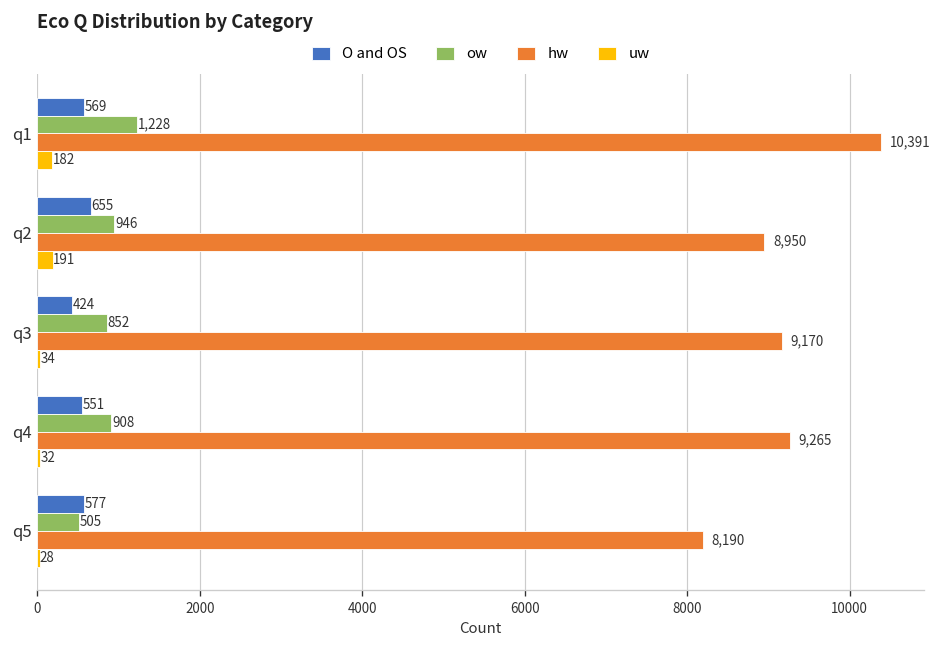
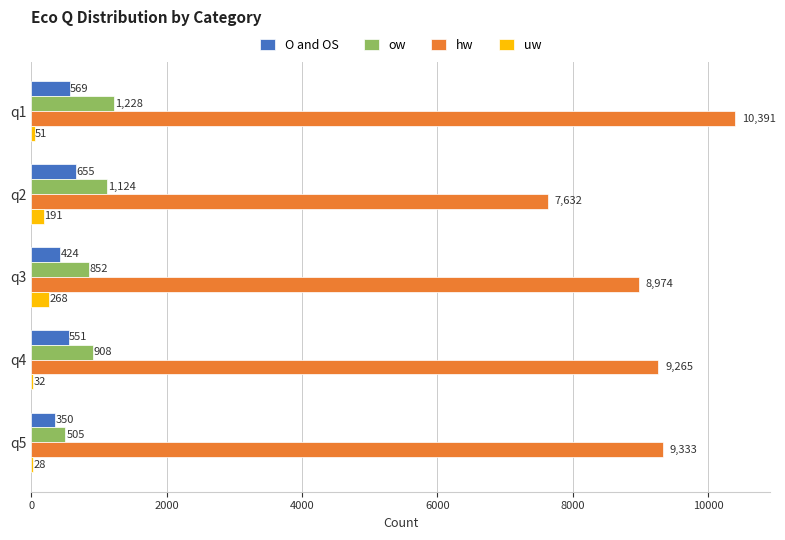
uw, q1: 182 -> 51
ow, q2: 946 -> 1,124
hw, q2: 8,950 -> 7,632
hw, q3: 9,170 -> 8,974
uw, q3: 34 -> 268
O and OS, q5: 577 -> 350
hw, q5: 8,190 -> 9,333
